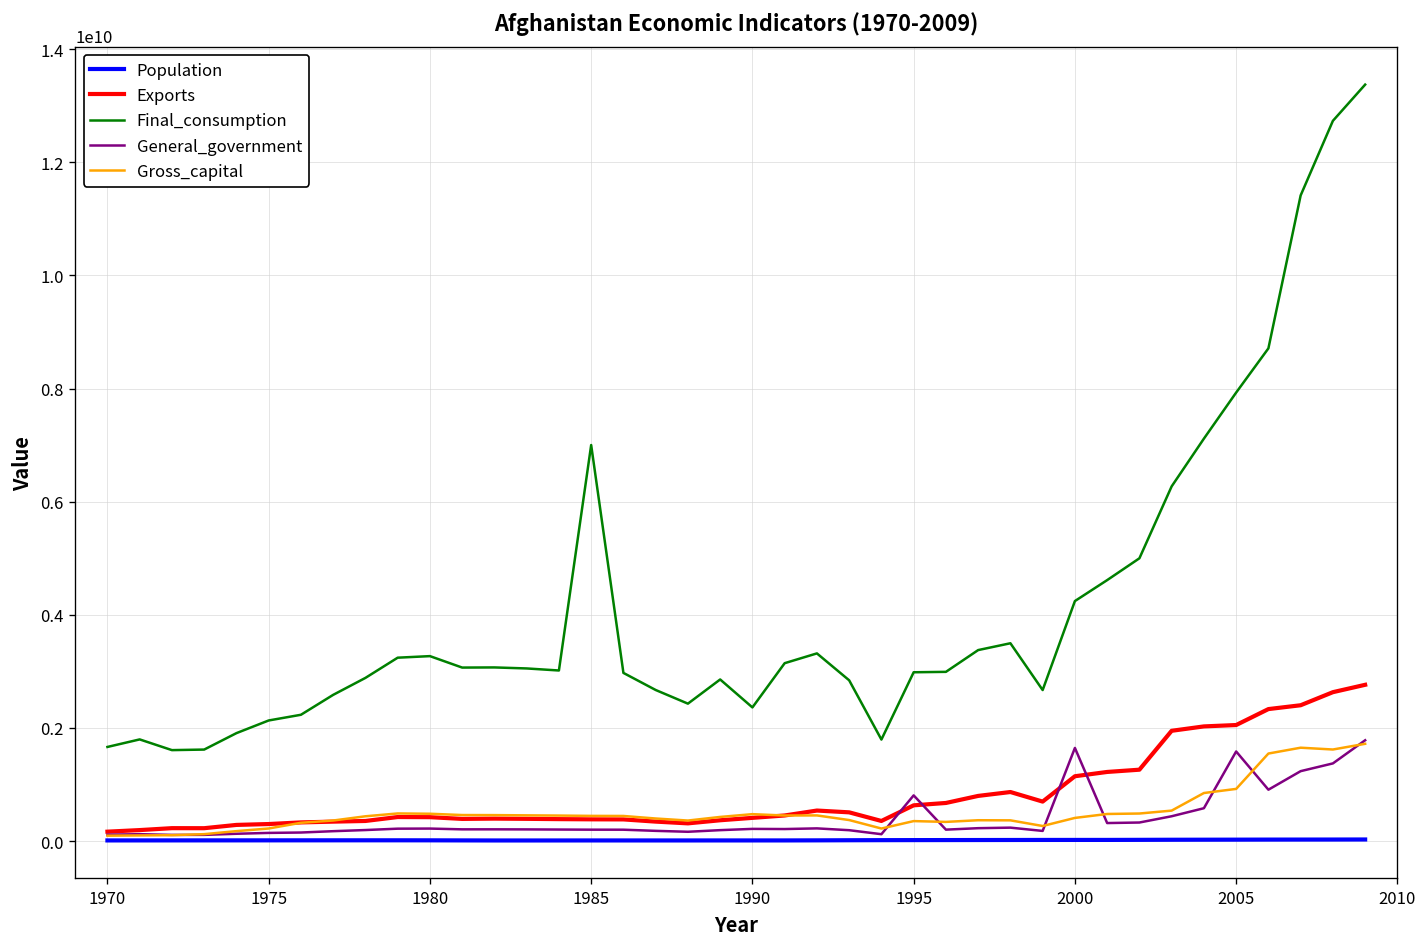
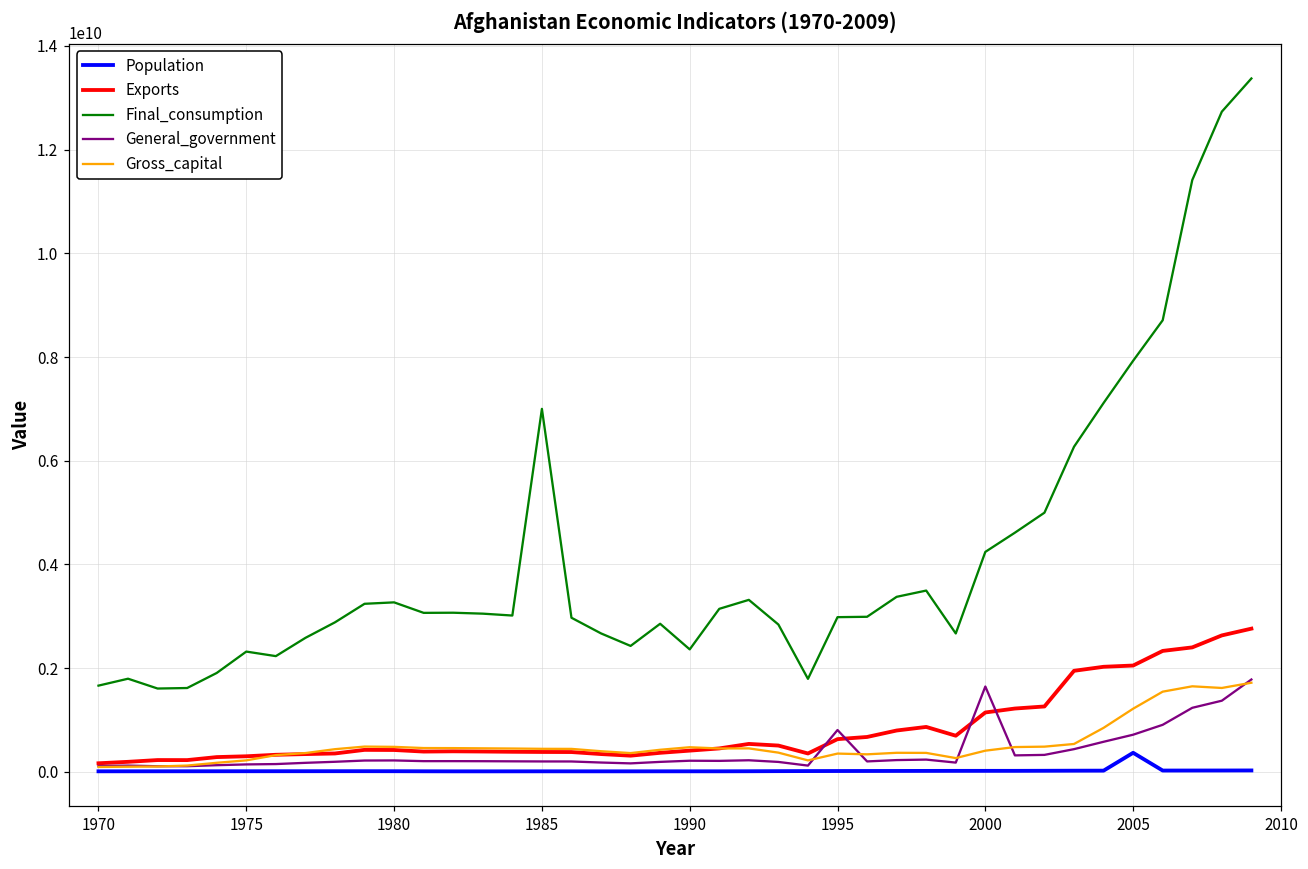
Final_consumption, 1975: 2100000000 -> 2300000000
Population, 2005: 0 -> 400000000
General_government, 2005: 1600000000 -> 700000000
Gross_capital, 2005: 900000000 -> 1200000000
